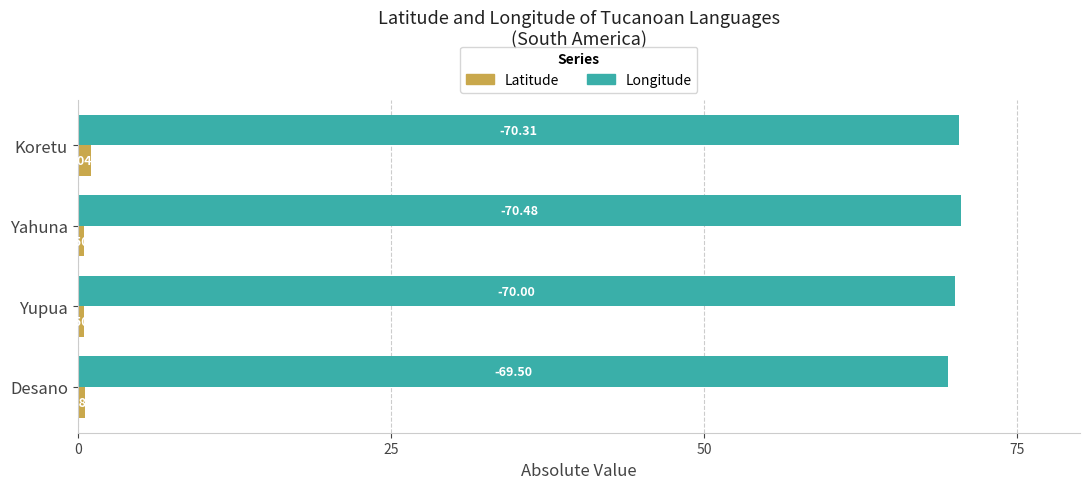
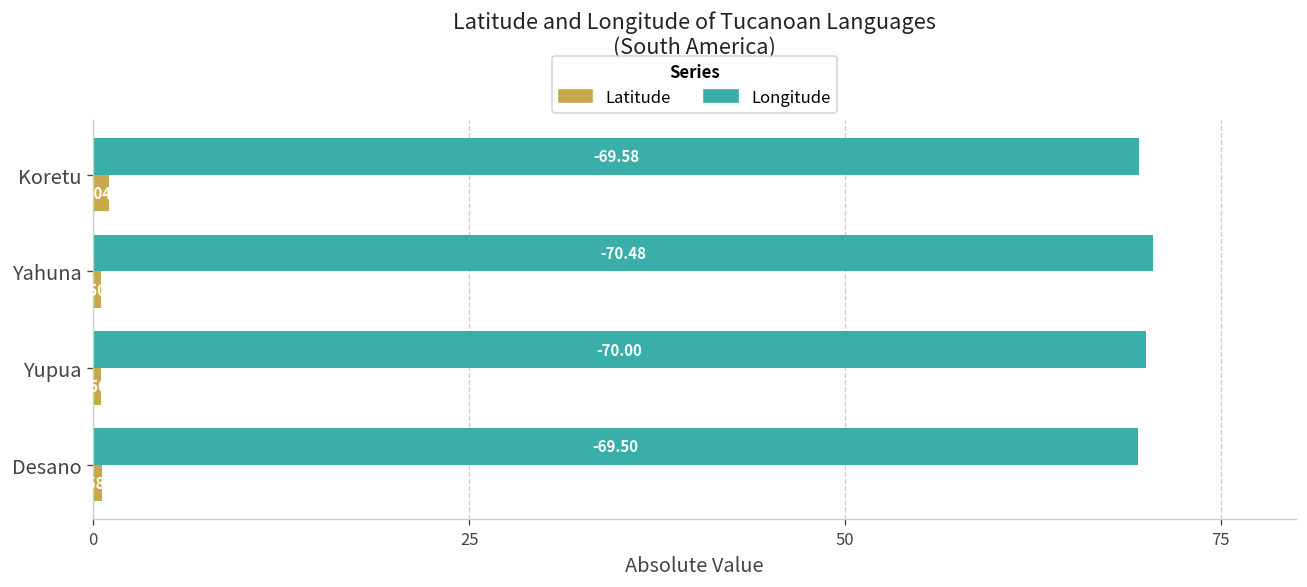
Longitude, Koretu: -70.31 -> -69.58
